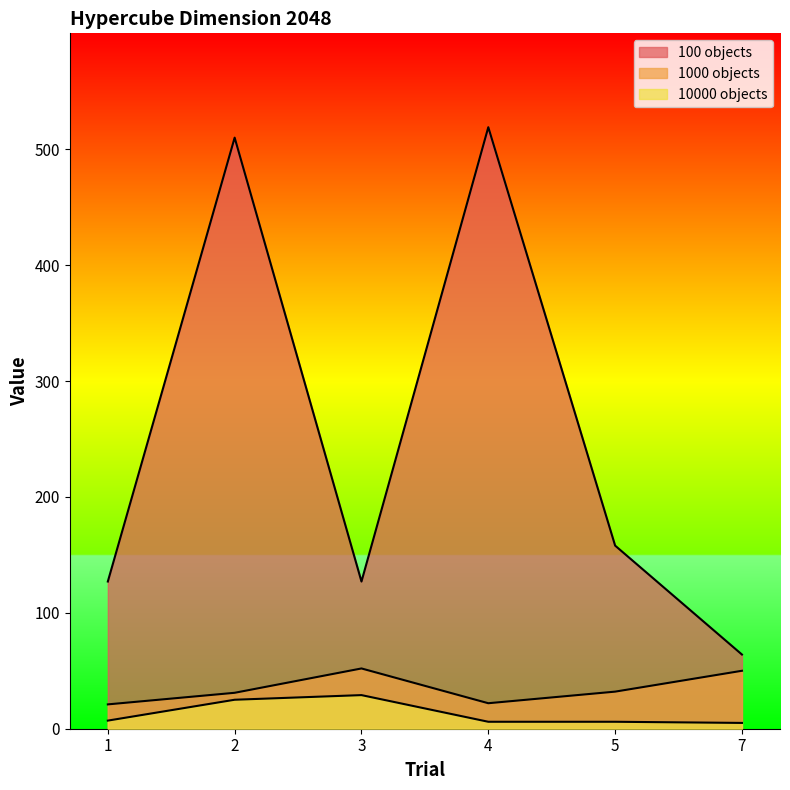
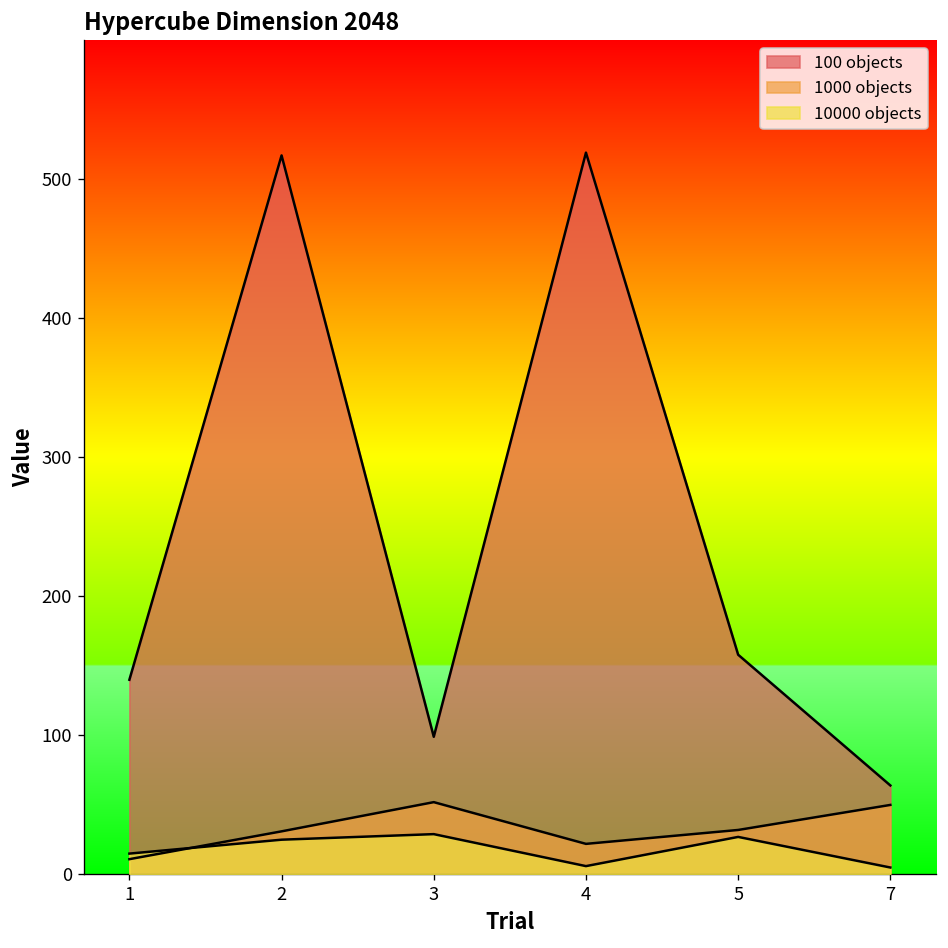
100 objects, 1: 127 -> 140
1000 objects, 1: 21 -> 11
10000 objects, 1: 7 -> 15
100 objects, 2: 510 -> 517
100 objects, 3: 127 -> 99
10000 objects, 5: 6 -> 27
